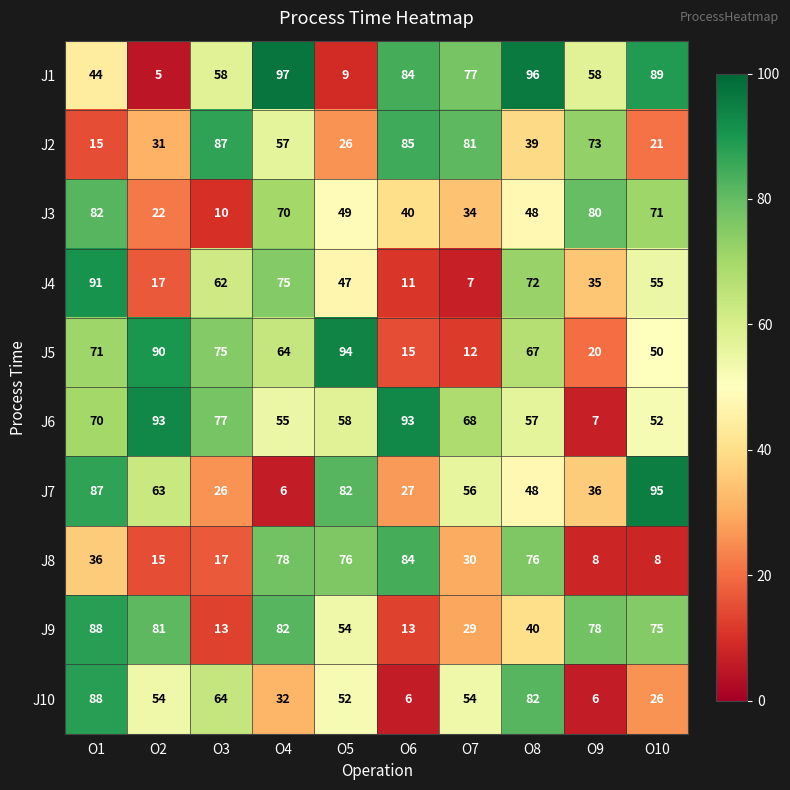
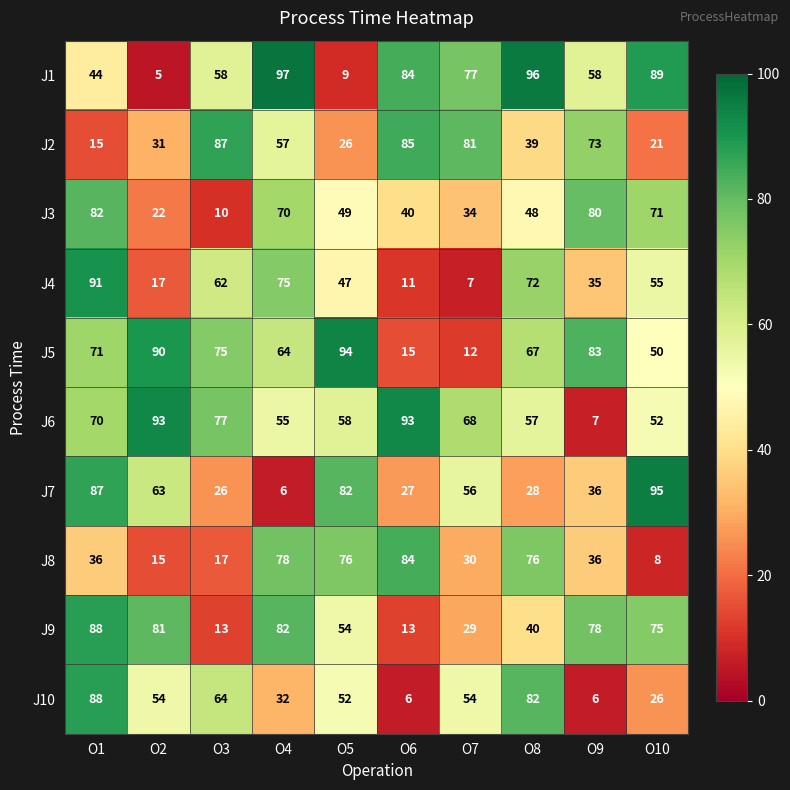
J5, O9: 20 -> 83
J7, O8: 48 -> 28
J8, O9: 8 -> 36
